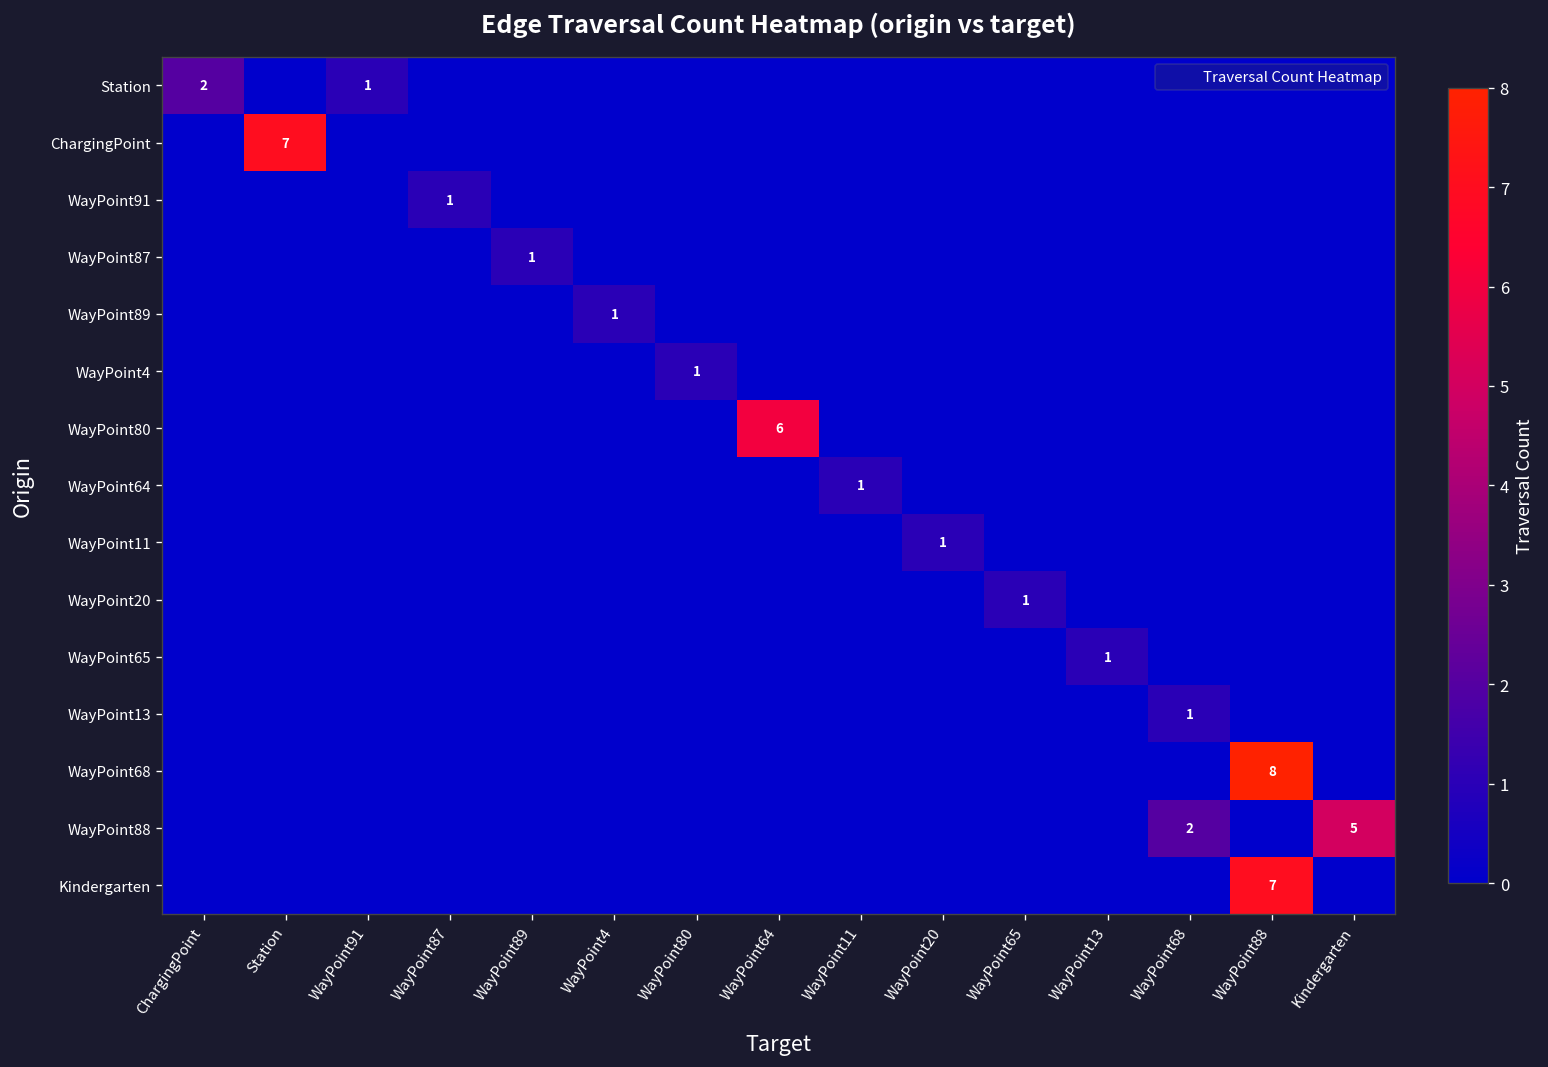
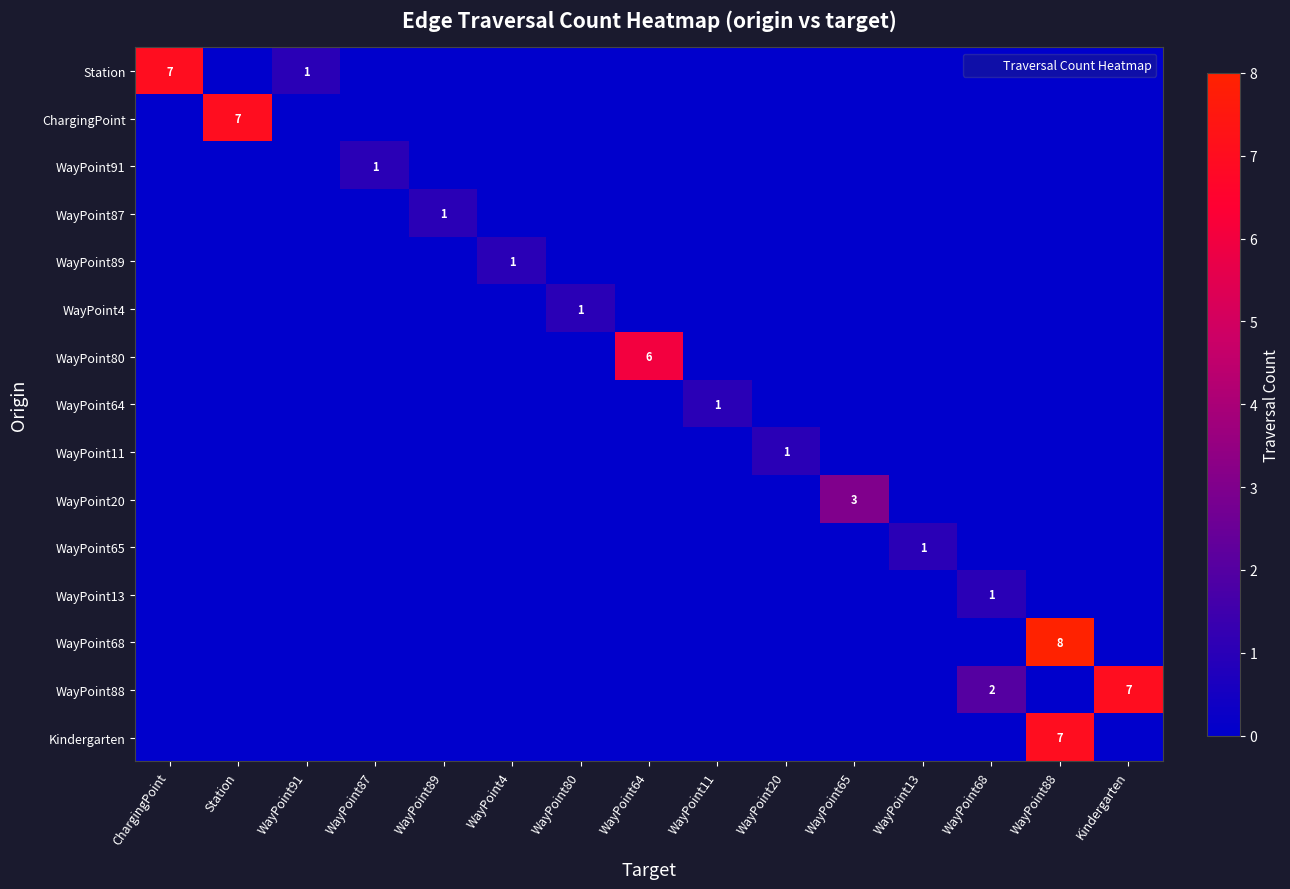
Station, ChargingPoint: 2 -> 7
WayPoint20, WayPoint65: 1 -> 3
WayPoint88, Kindergarten: 5 -> 7
